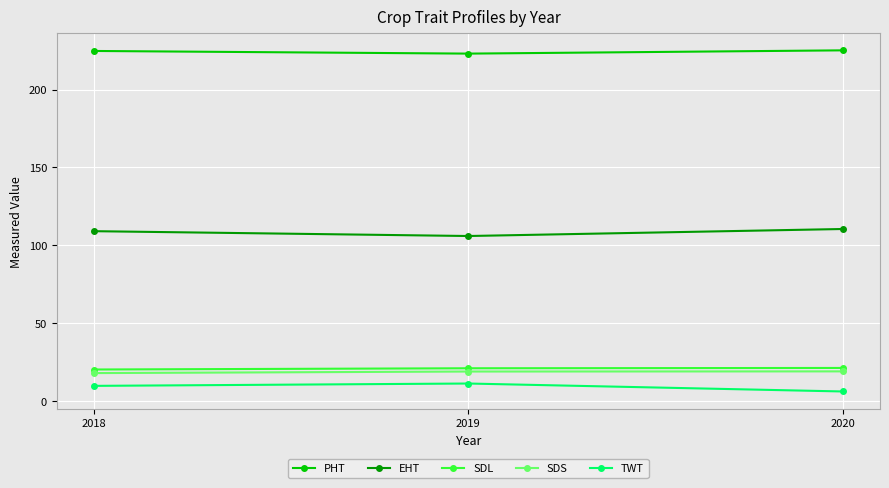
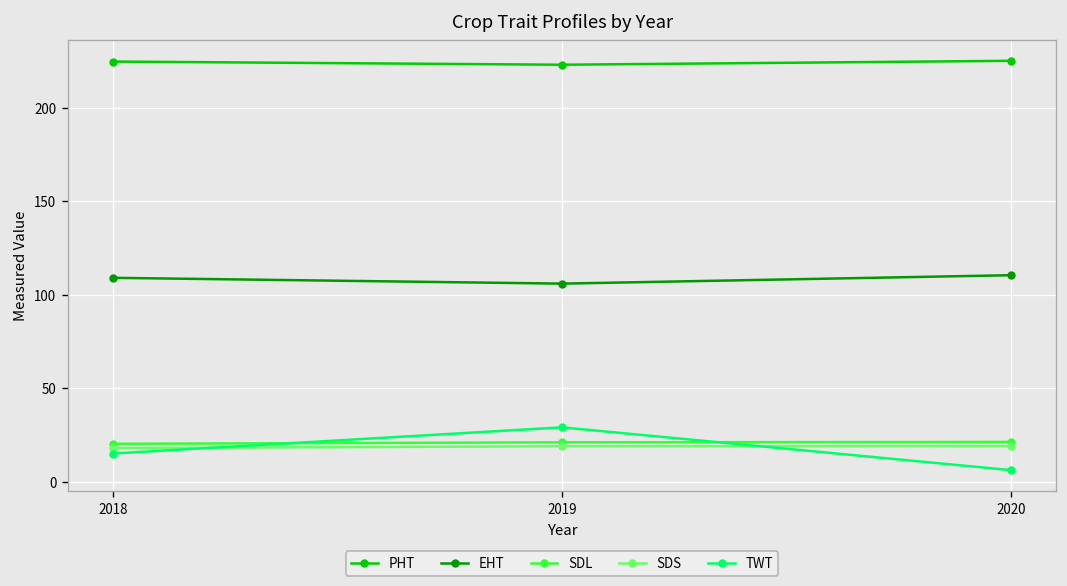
TWT, 2018: 10 -> 15
TWT, 2019: 11 -> 29
